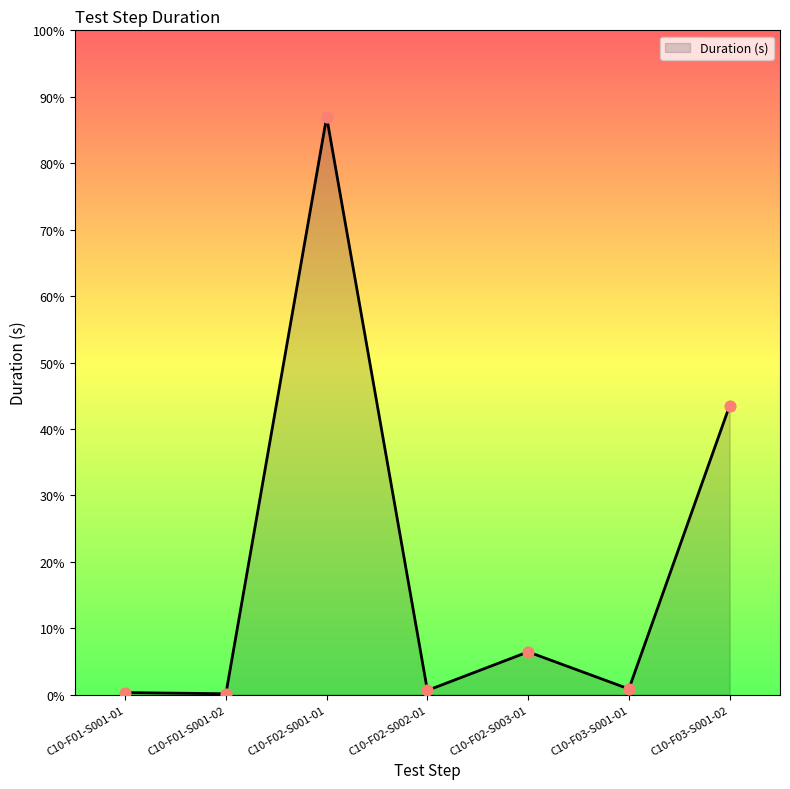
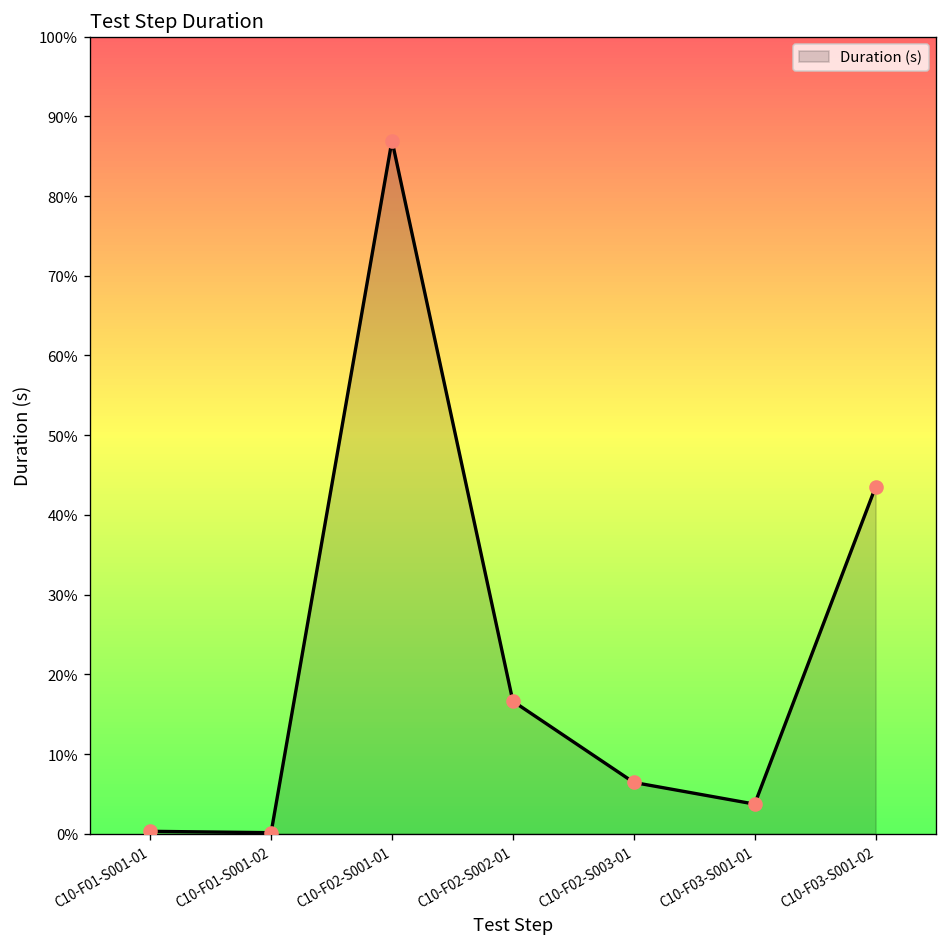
C10-F02-S002-01: 1% -> 17%
C10-F03-S001-01: 1% -> 4%
